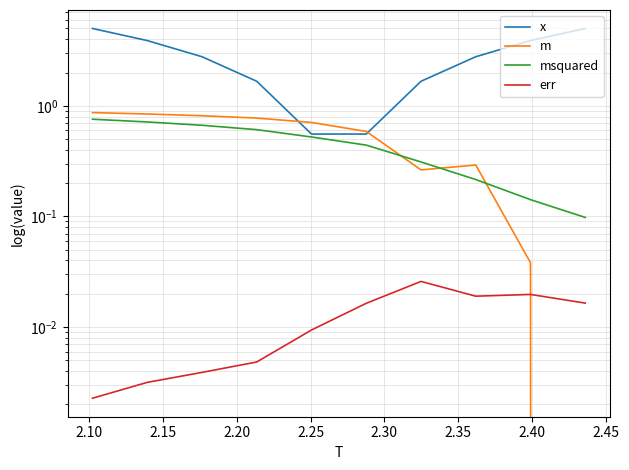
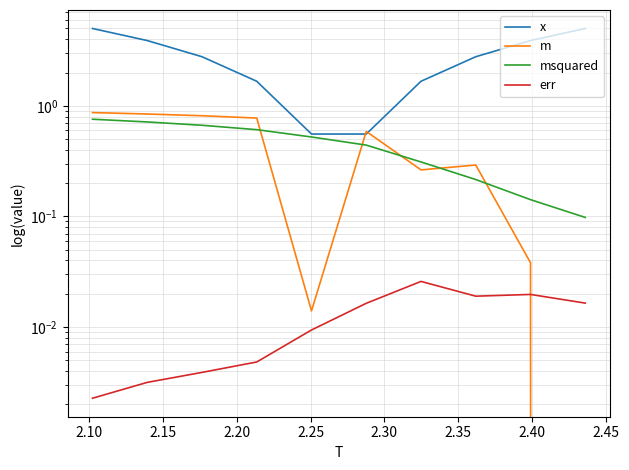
m, 2.25: 0.7 -> 0.014
